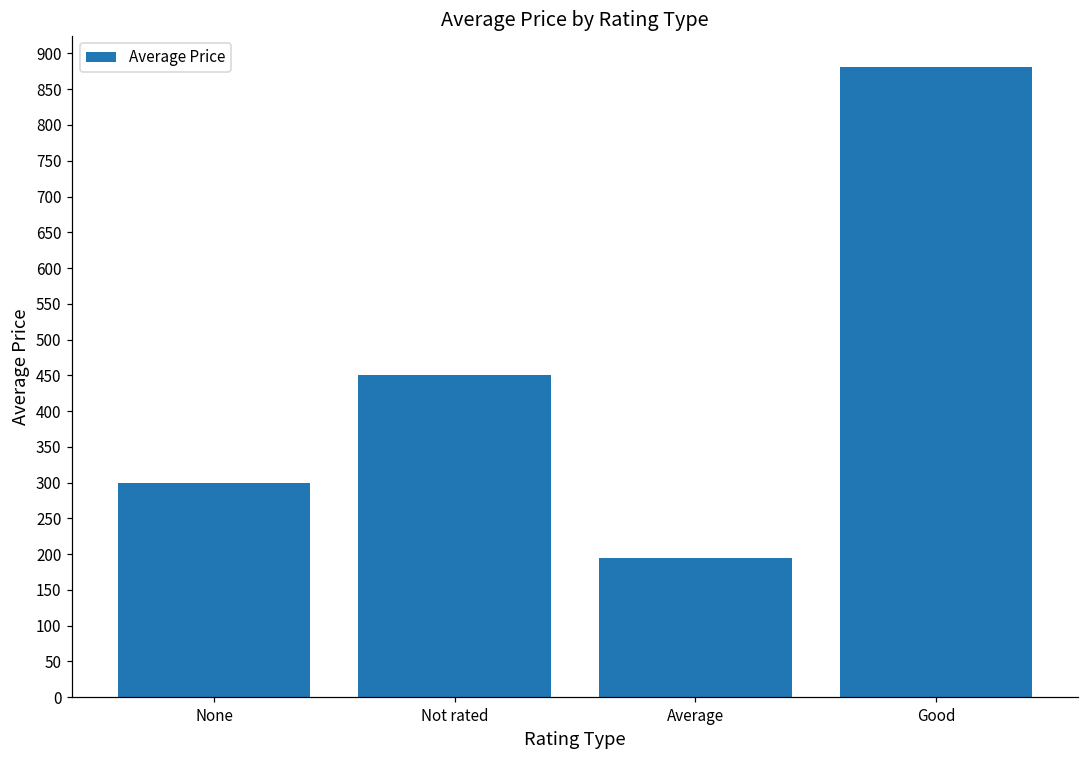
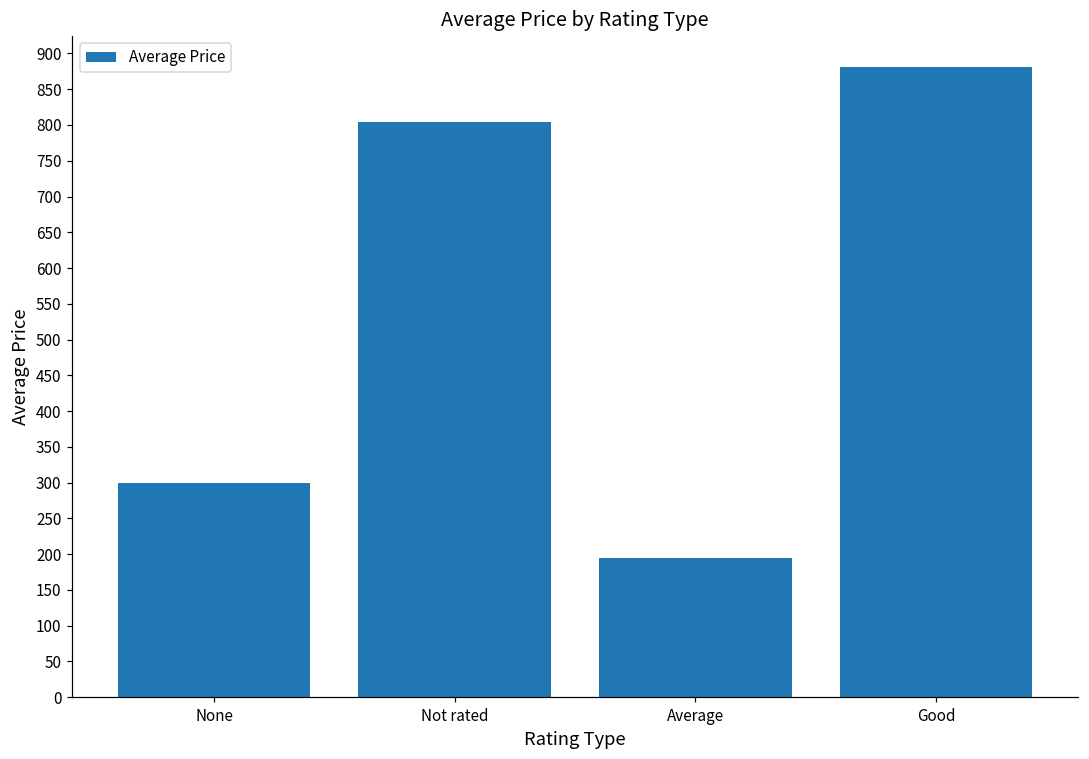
Not rated: 450 -> 800
